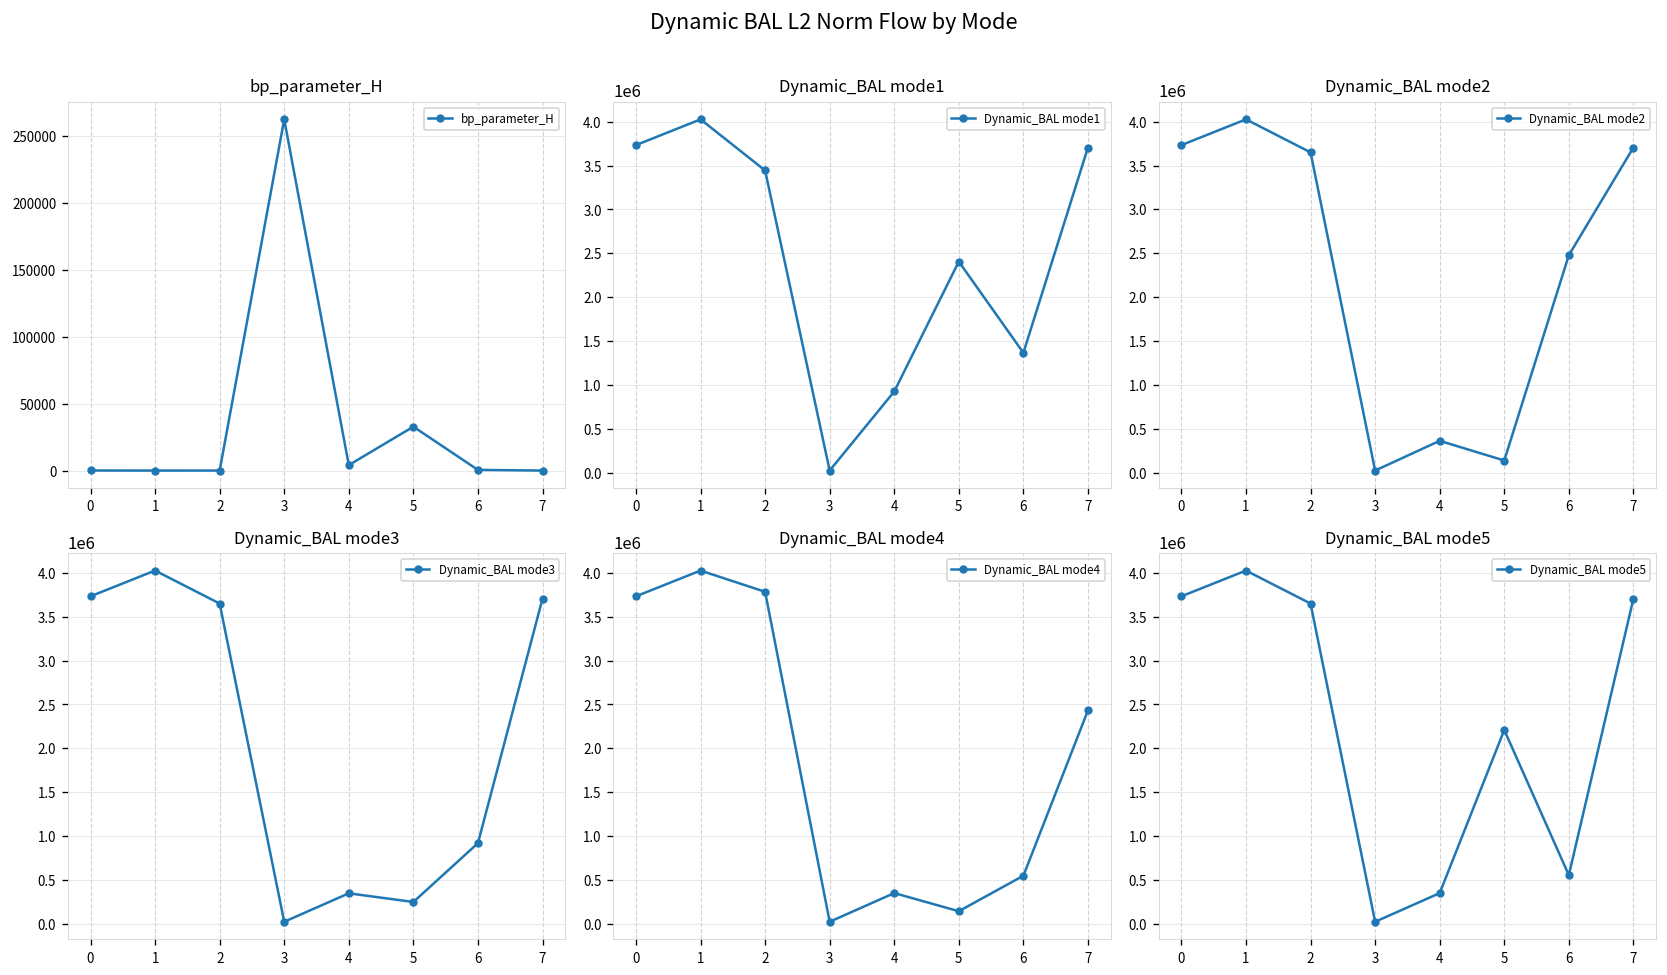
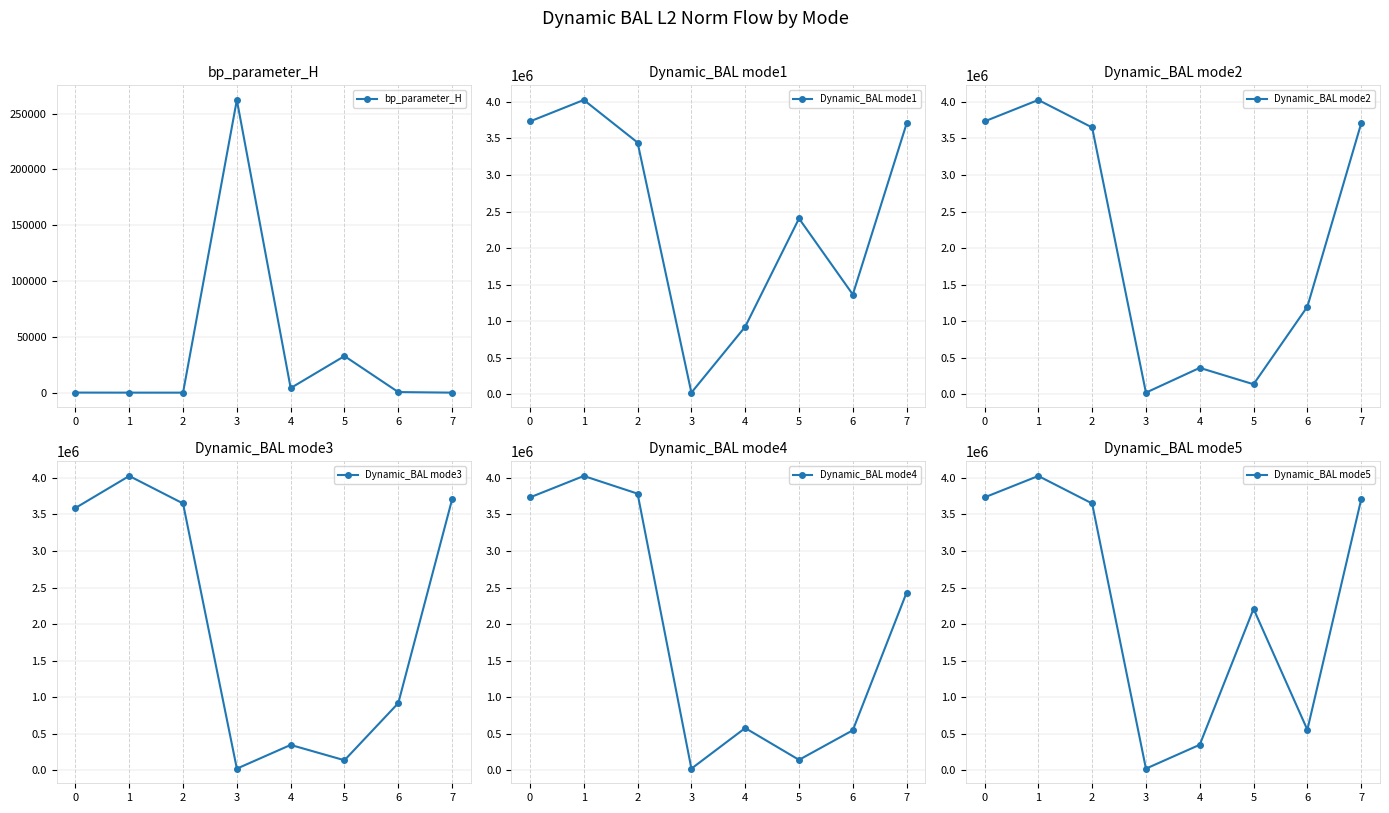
Dynamic_BAL mode2, 6: 2500000 -> 1200000
Dynamic_BAL mode3, 0: 3700000 -> 3600000
Dynamic_BAL mode3, 5: 200000 -> 100000
Dynamic_BAL mode4, 4: 400000 -> 600000
